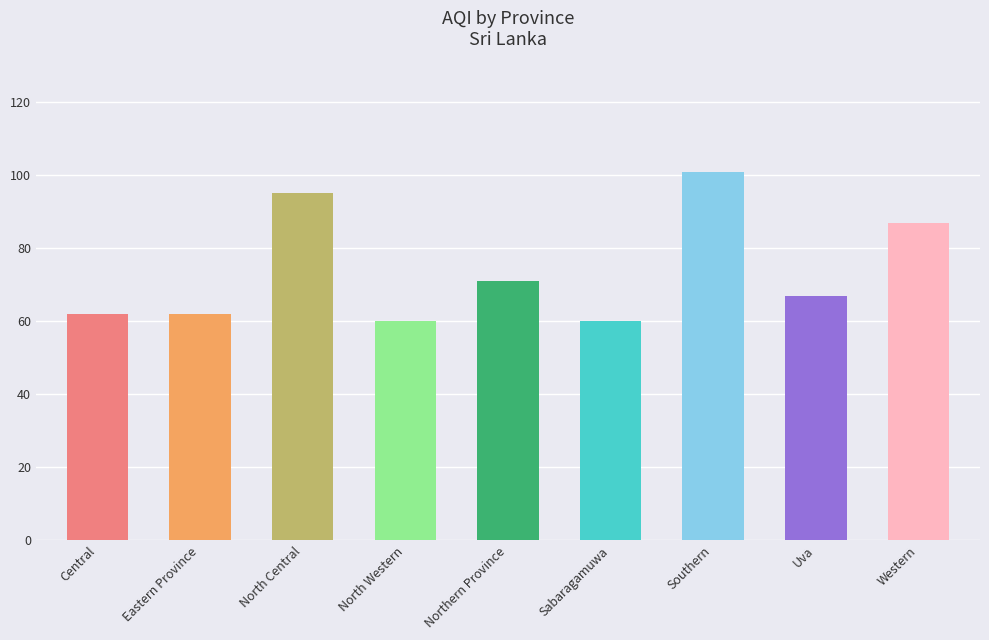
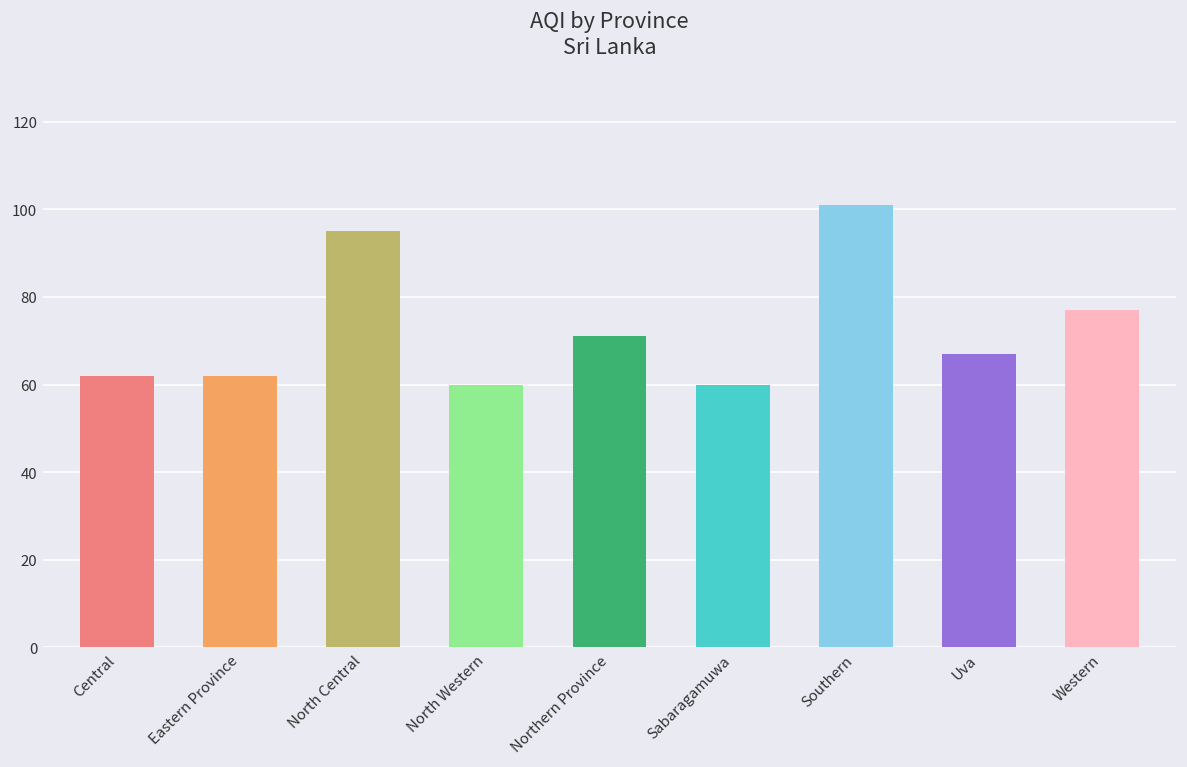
Western: 87 -> 77
